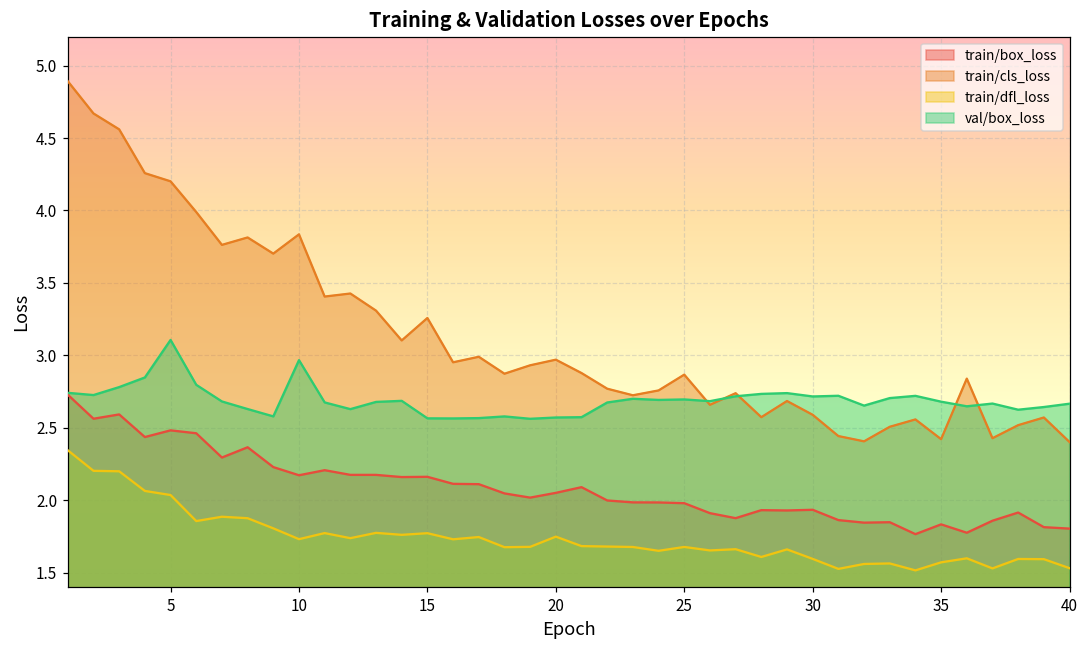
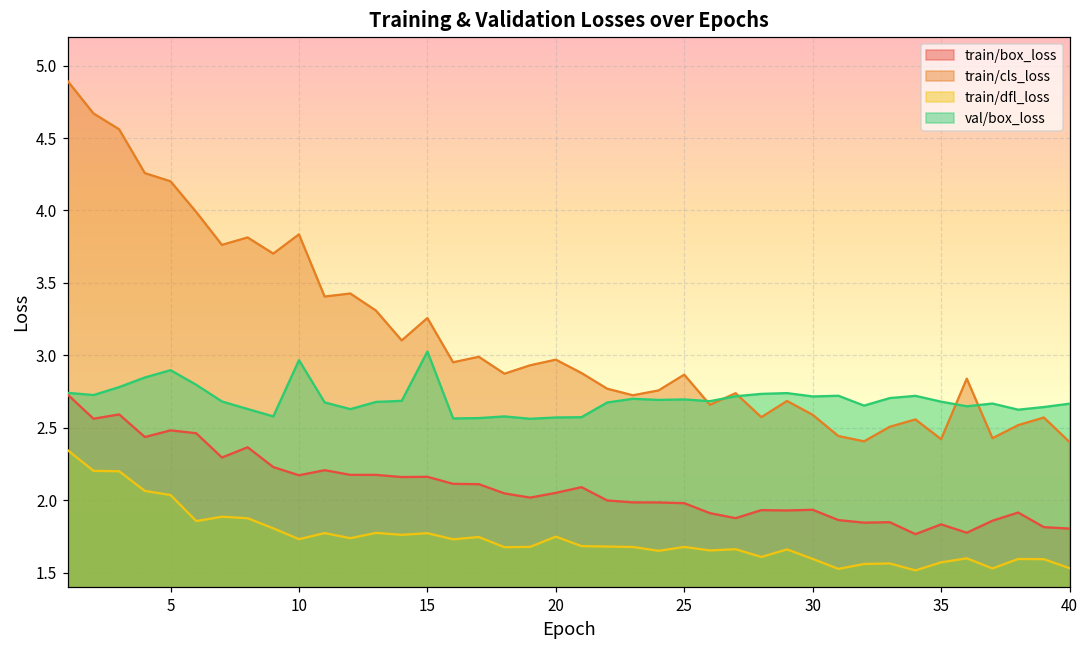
val/box_loss, 5: 3.11 -> 2.90
val/box_loss, 15: 2.57 -> 3.03
